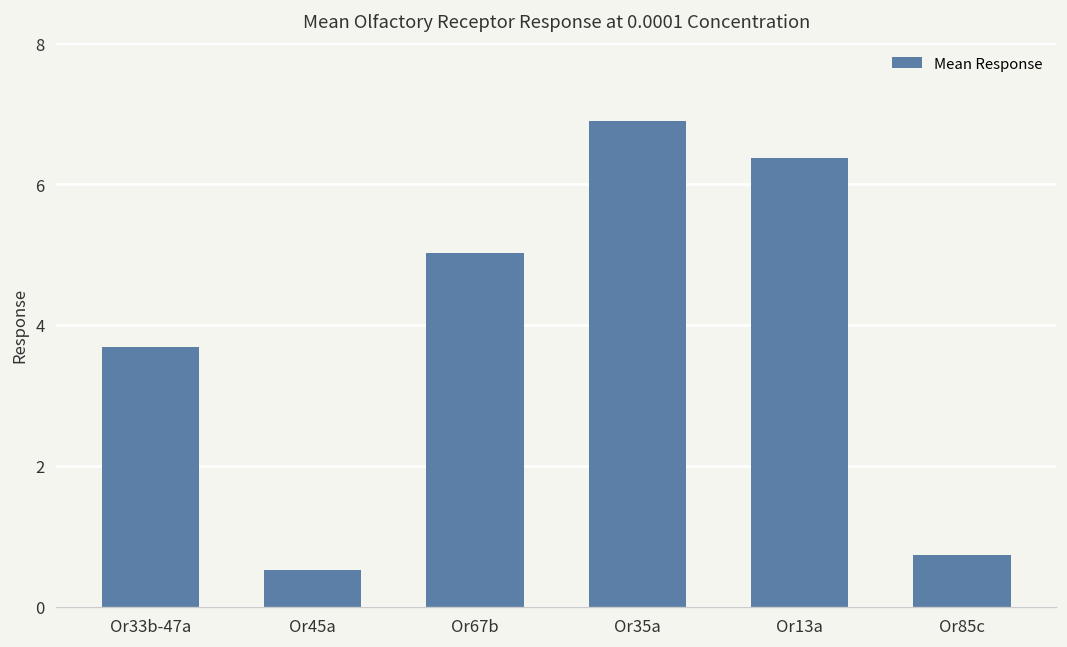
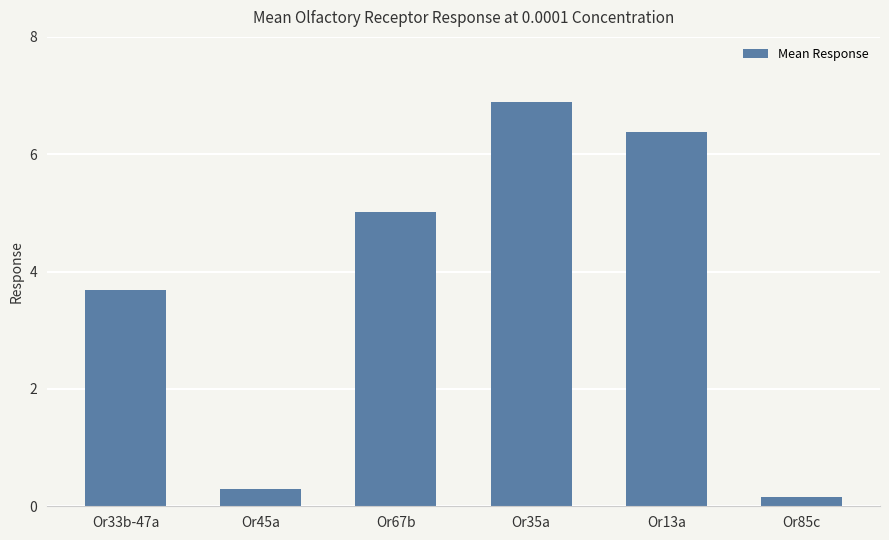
Or45a: 0.5 -> 0.3
Or85c: 0.7 -> 0.2
